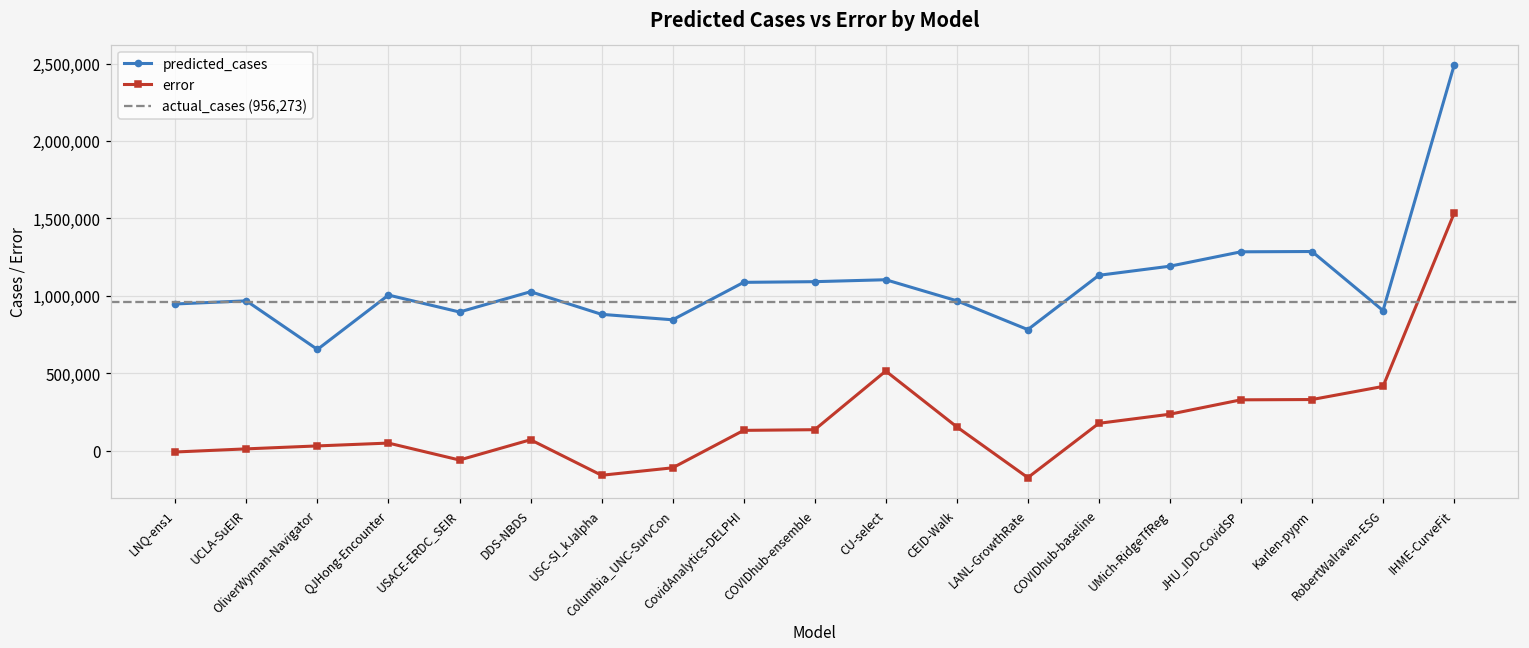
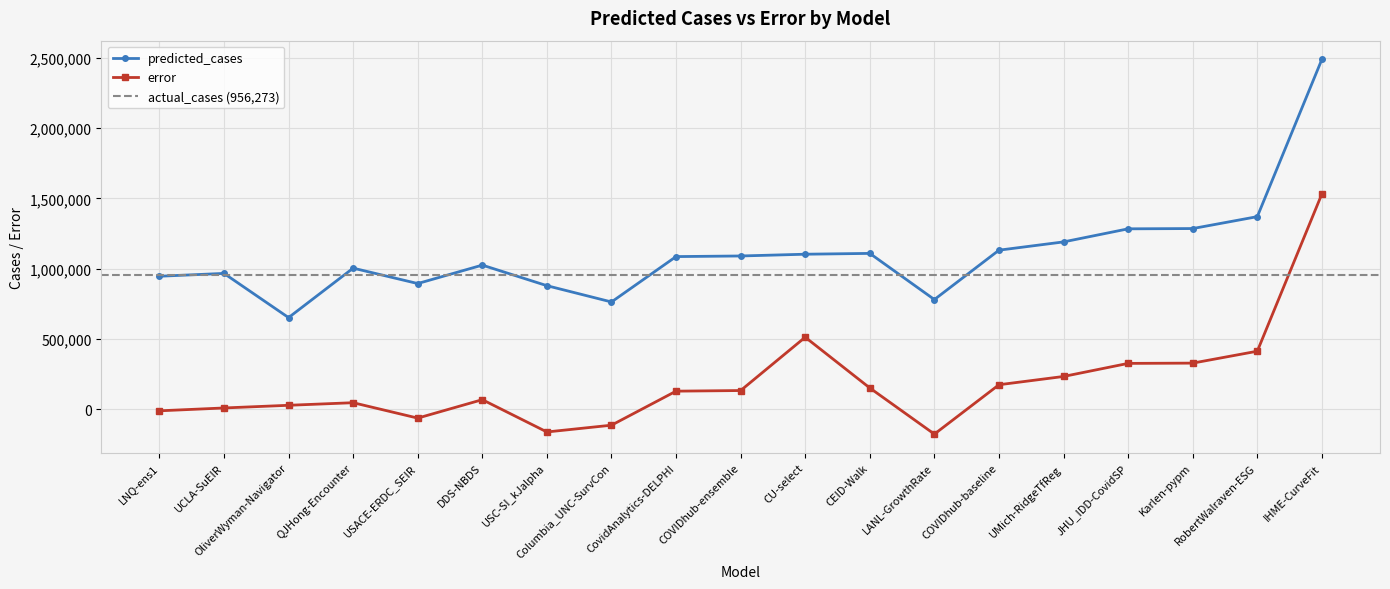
predicted_cases, Columbia_UNC-SurvCon: 840,000 -> 760,000
predicted_cases, CEID-Walk: 970,000 -> 1,110,000
predicted_cases, RobertWalraven-ESG: 900,000 -> 1,370,000
